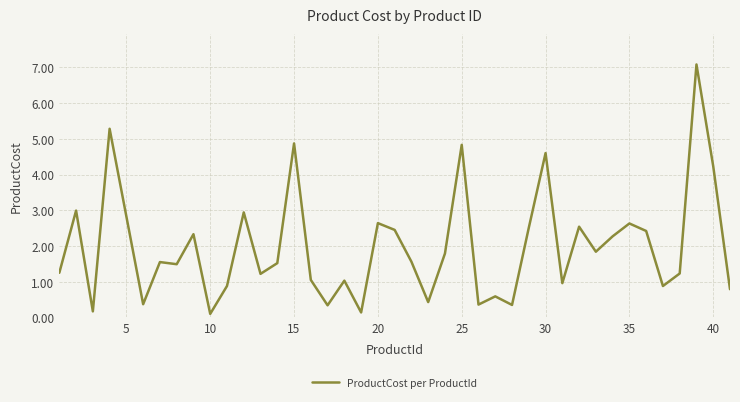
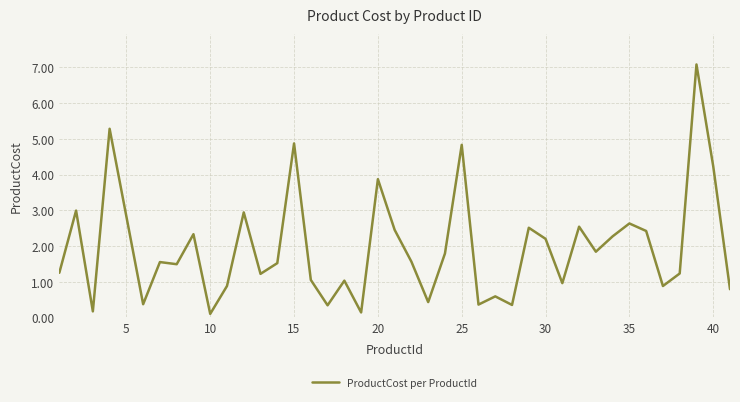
20: 2.6 -> 3.9
30: 4.6 -> 2.2
